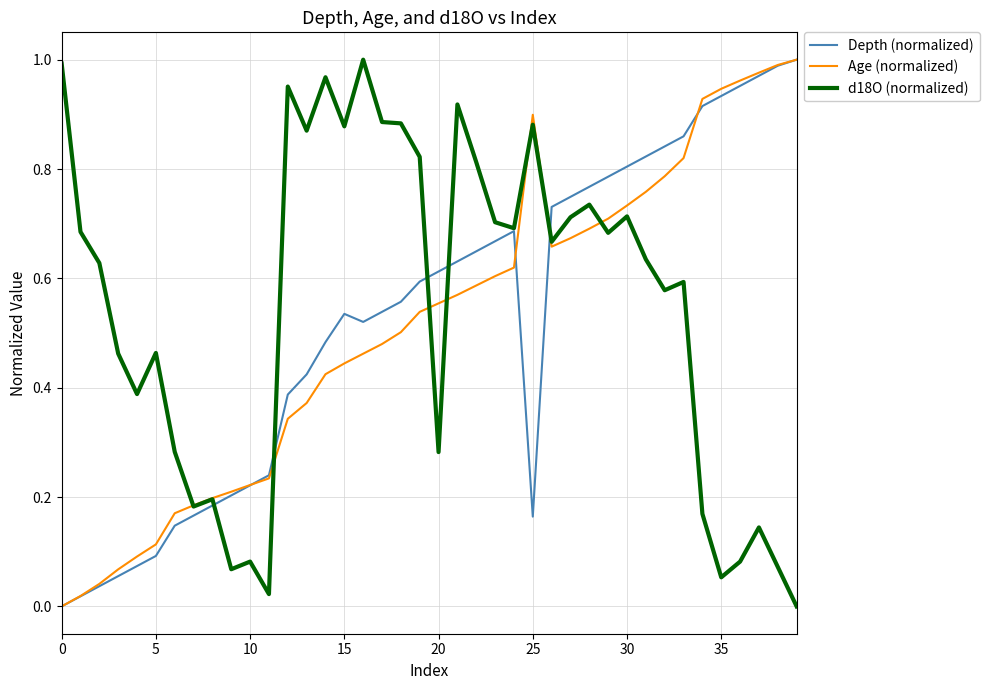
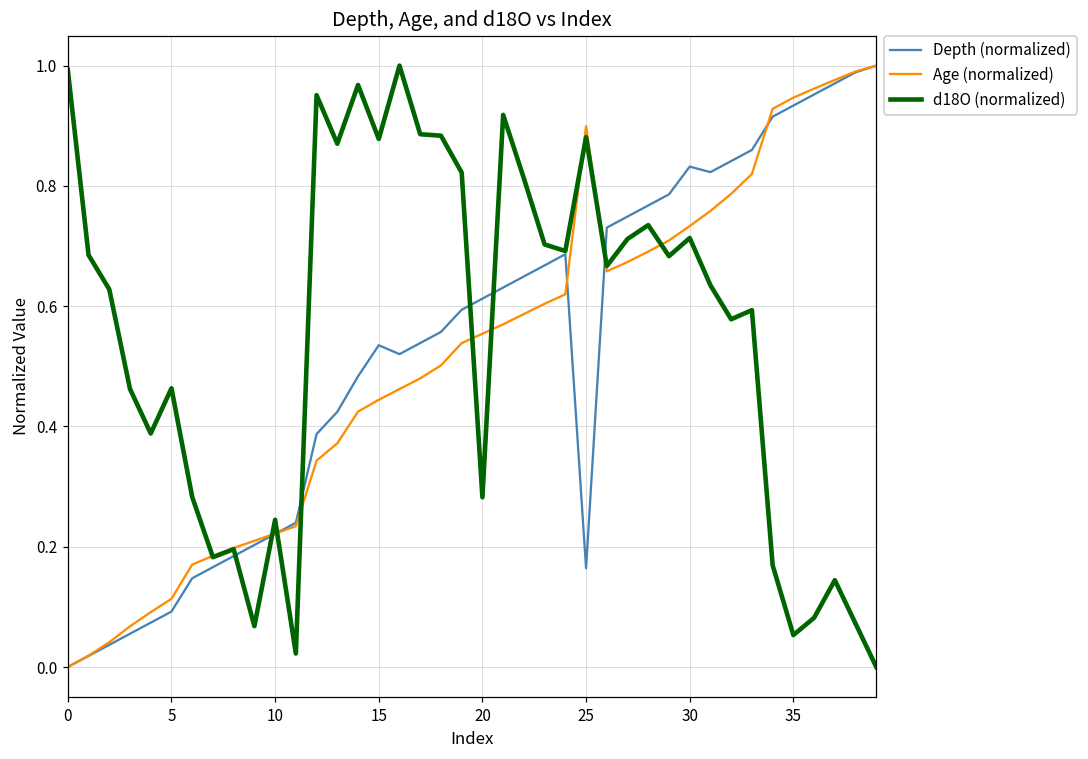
d18O (normalized), 10: 0.08 -> 0.24
Depth (normalized), 30: 0.80 -> 0.83
